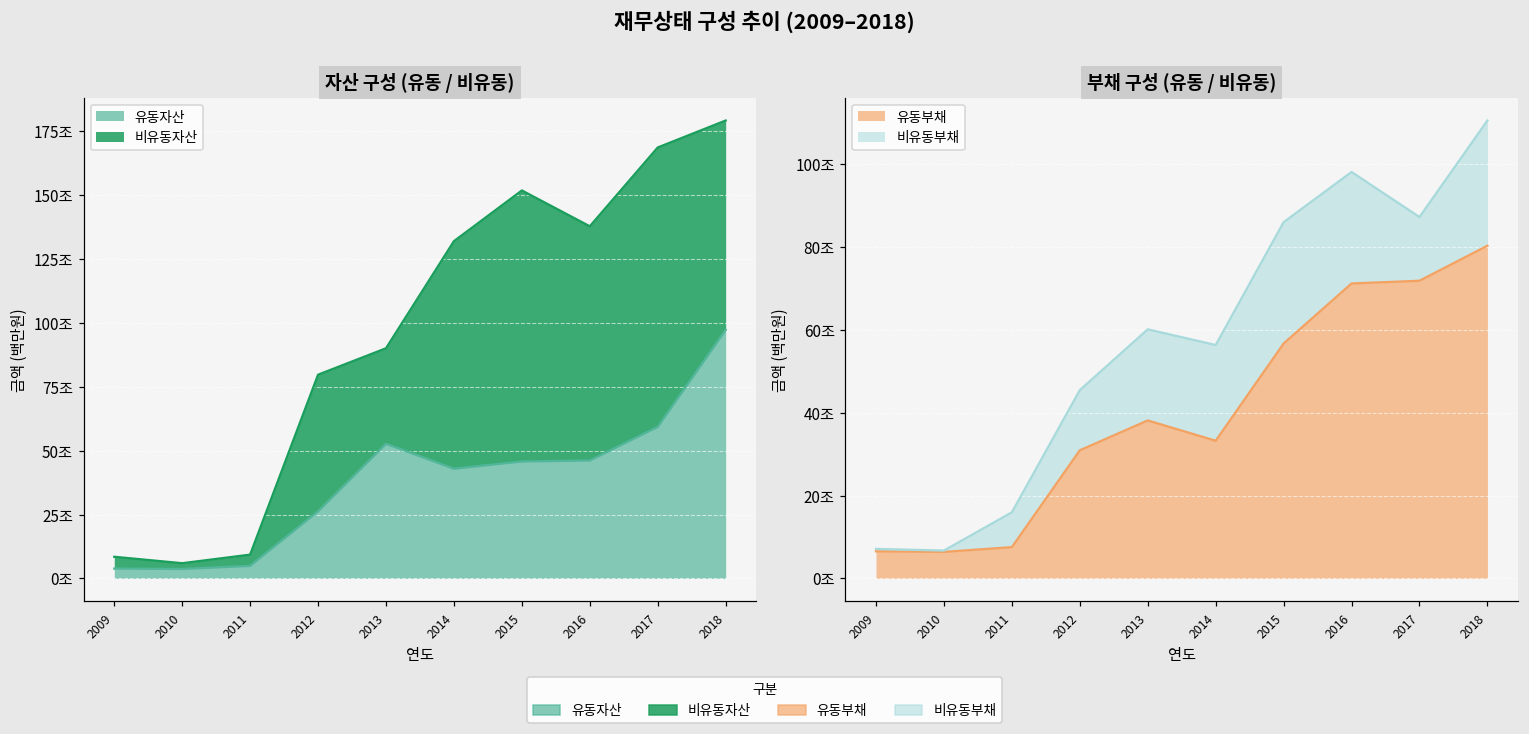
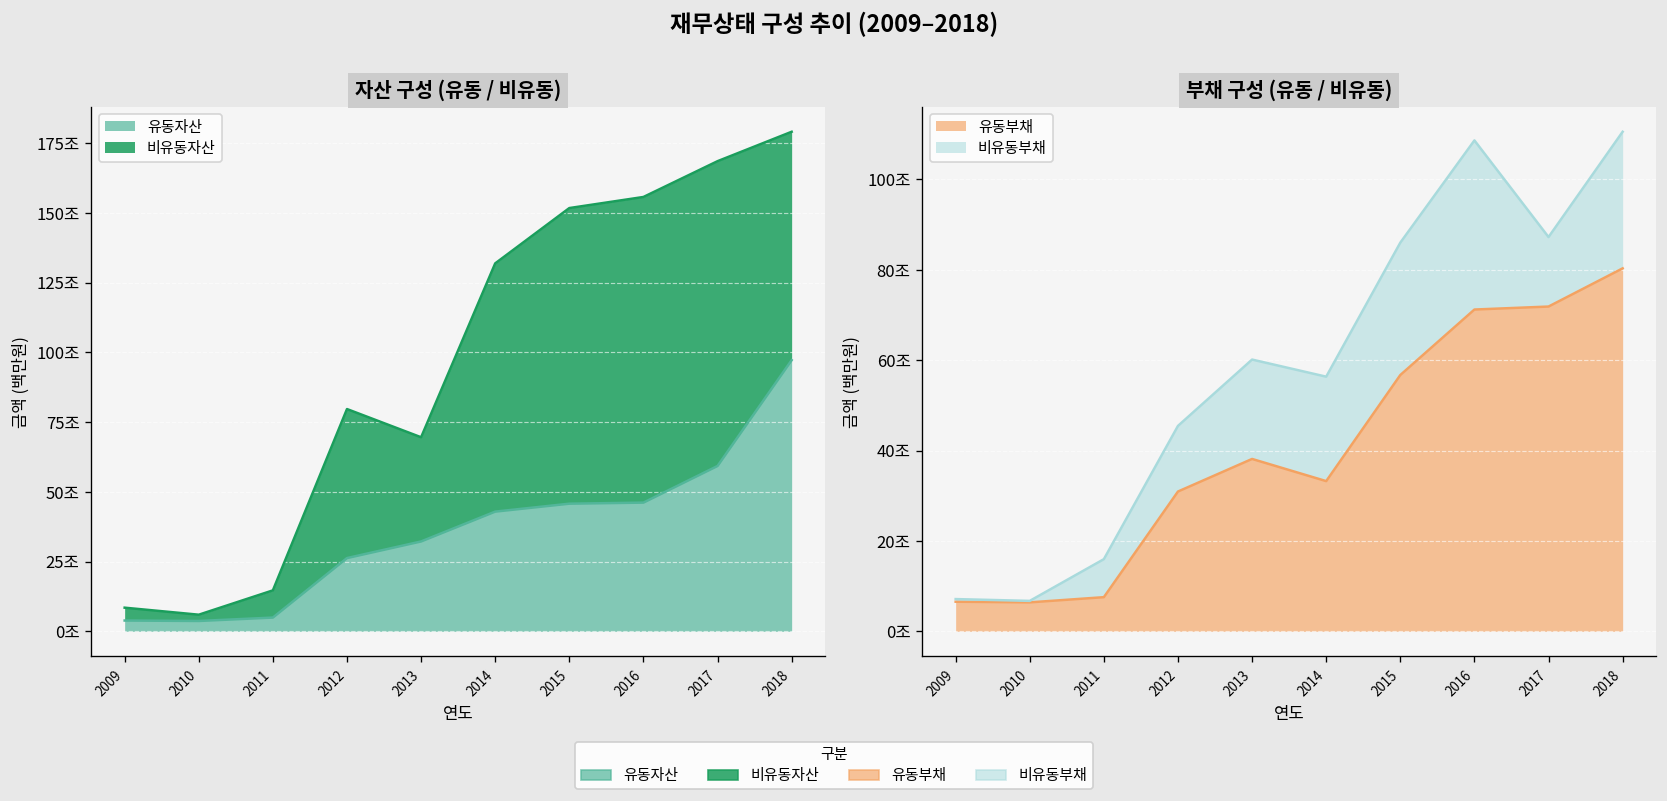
자산 구성 (유동 / 비유동), 비유동자산, 2011: 4조 -> 10조
자산 구성 (유동 / 비유동), 유동자산, 2013: 53조 -> 32조
자산 구성 (유동 / 비유동), 비유동자산, 2016: 92조 -> 110조
부채 구성 (유동 / 비유동), 비유동부채, 2016: 27조 -> 37조
